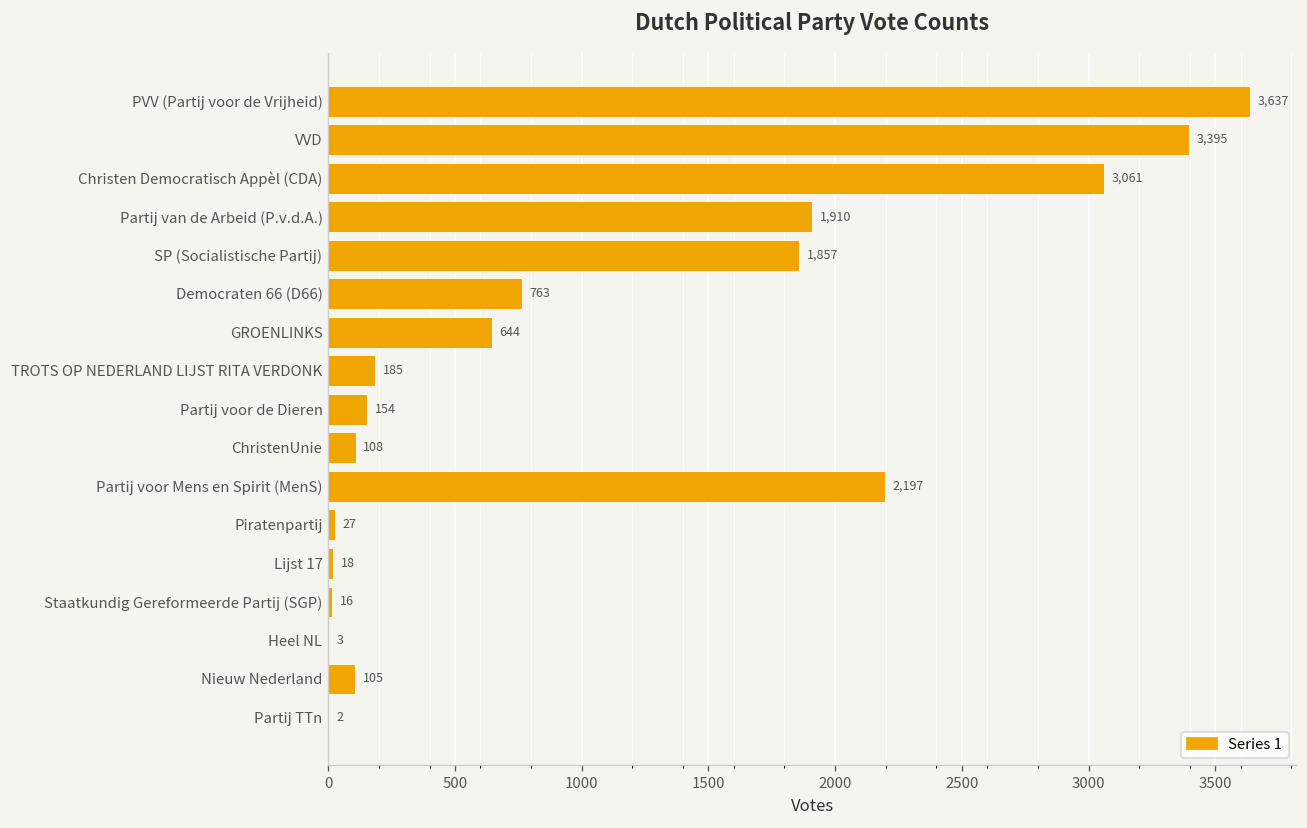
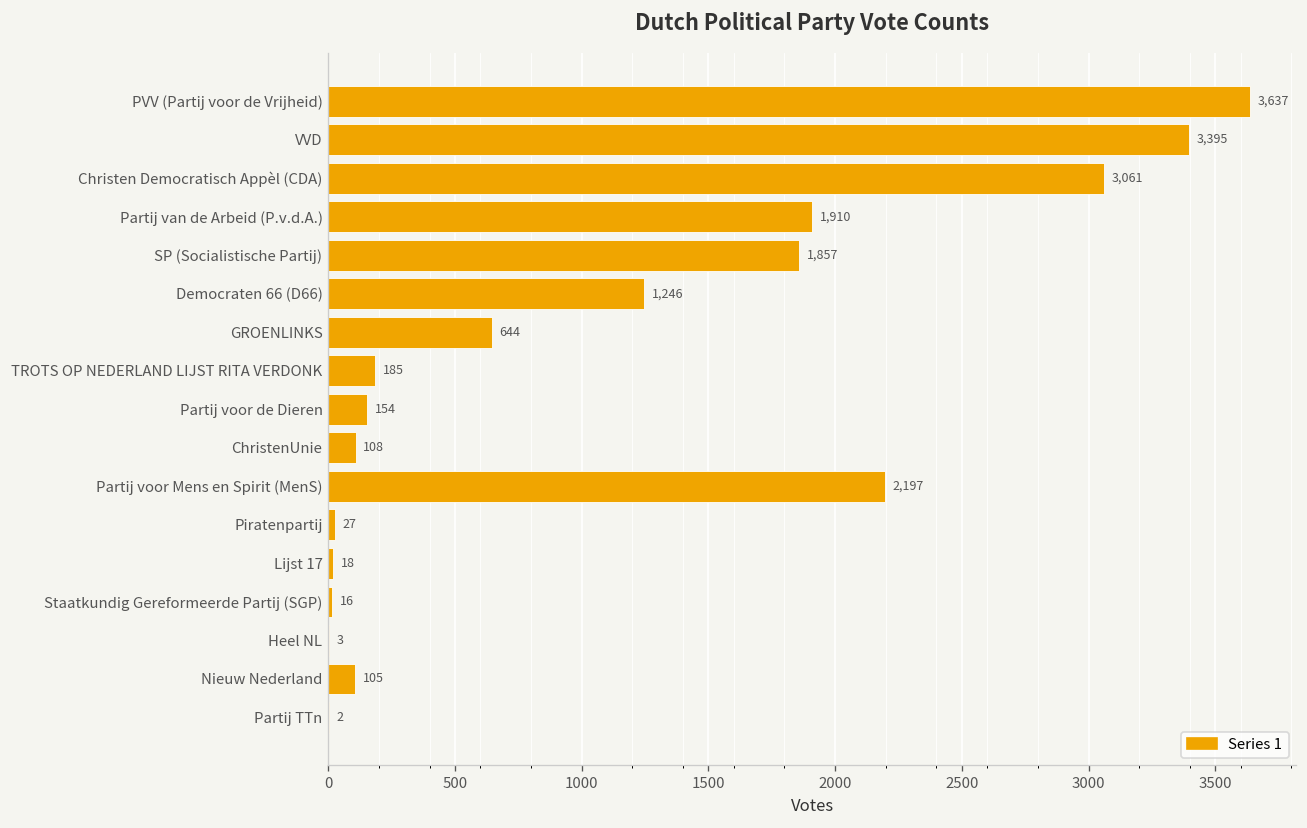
Democraten 66 (D66): 763 -> 1,246
